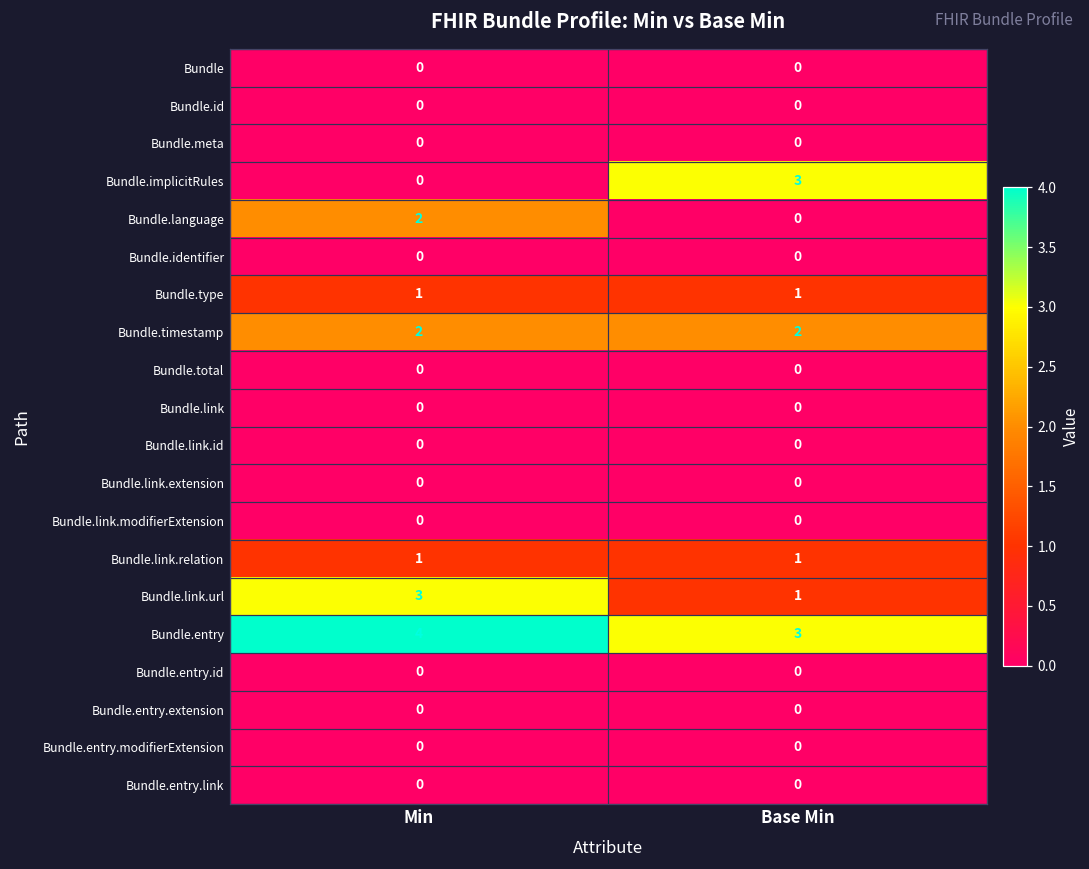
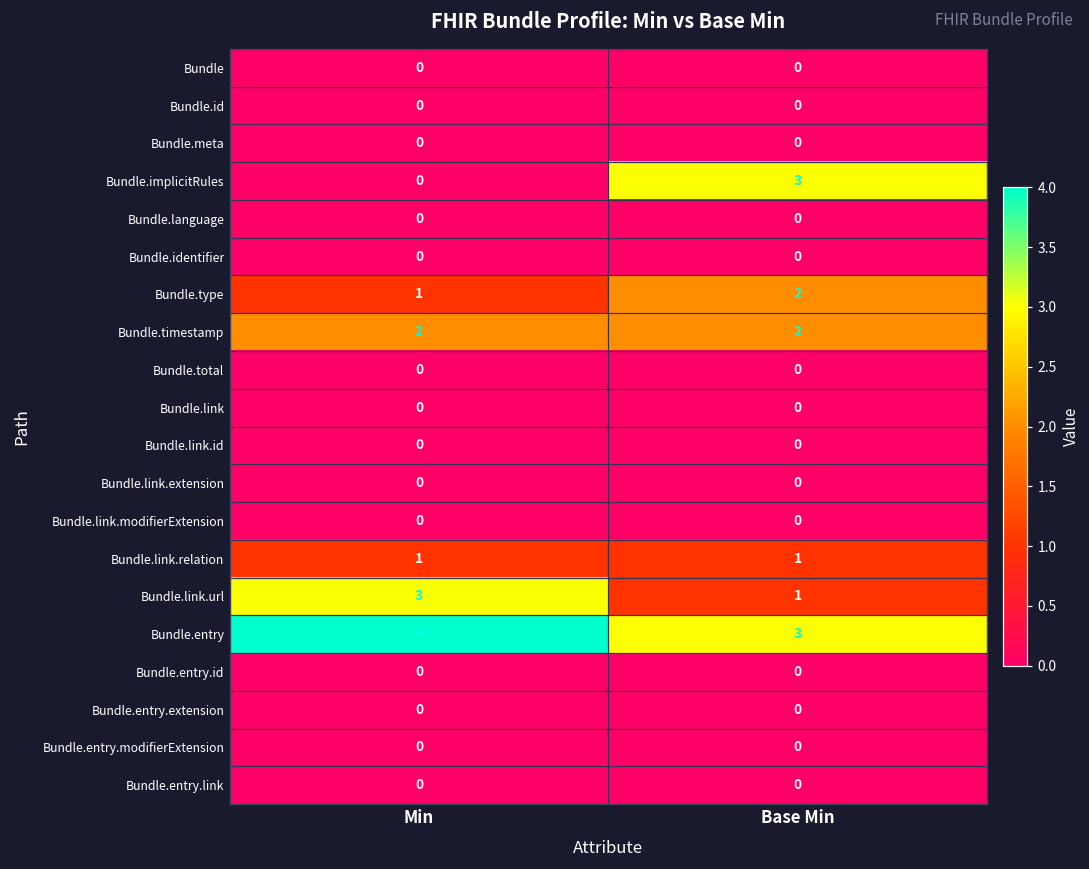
Bundle.language, Min: 2 -> 0
Bundle.type, Base Min: 1 -> 2
